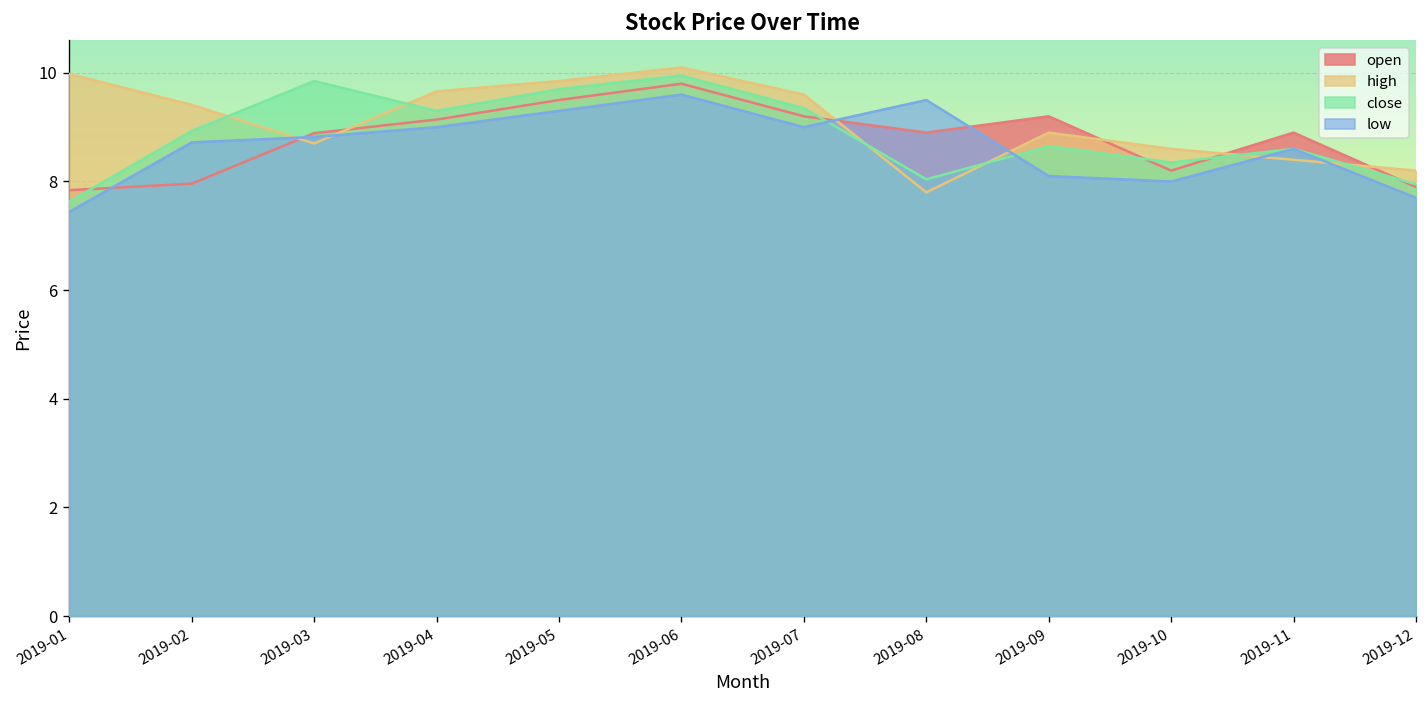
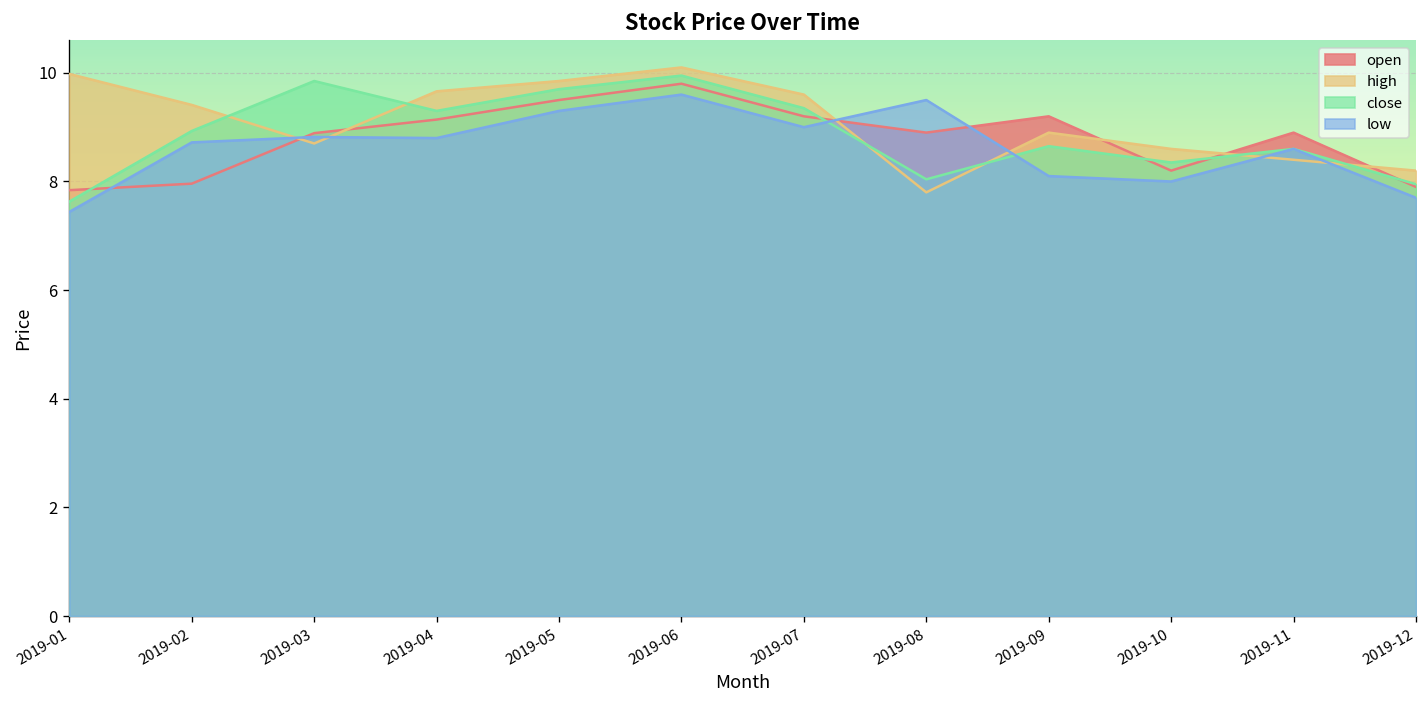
low, 2019-04: 9.0 -> 8.8
